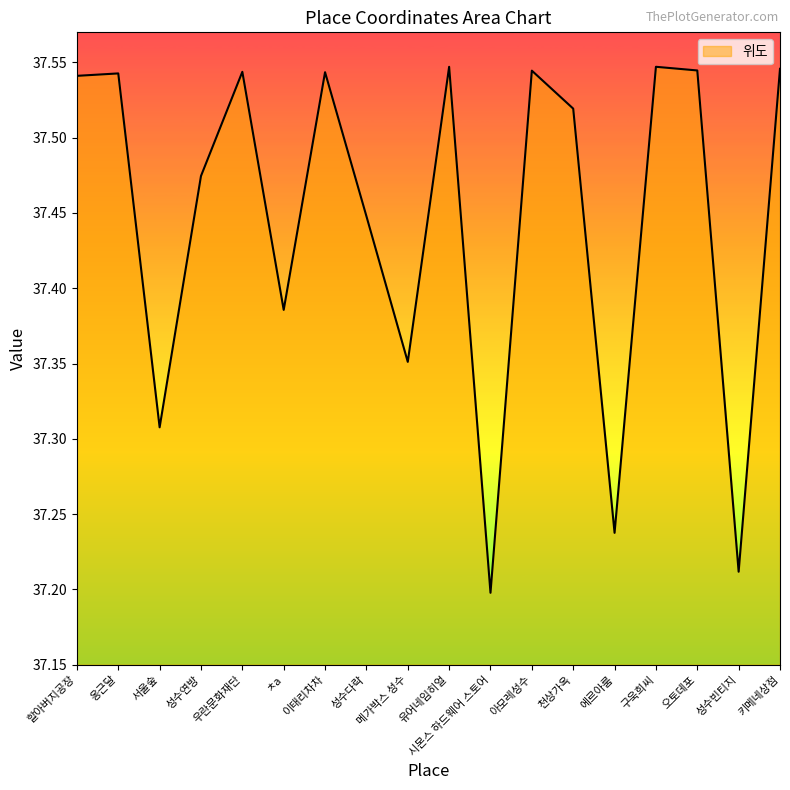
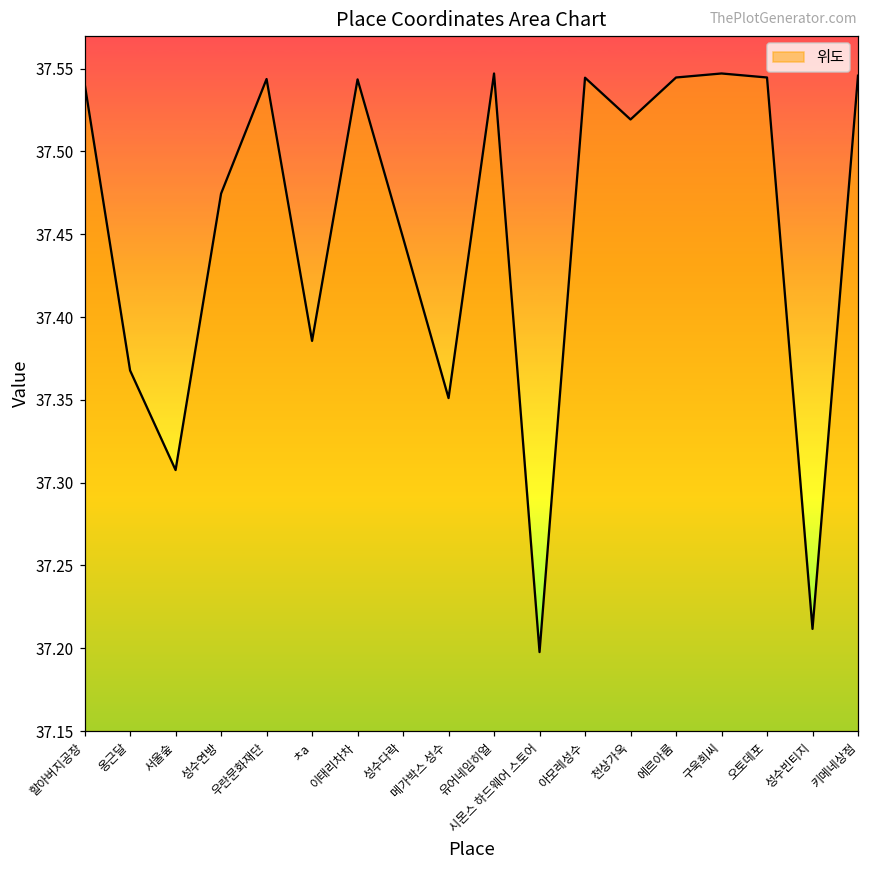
옹근달: 37.543 -> 37.368
에르아룸: 37.238 -> 37.545
